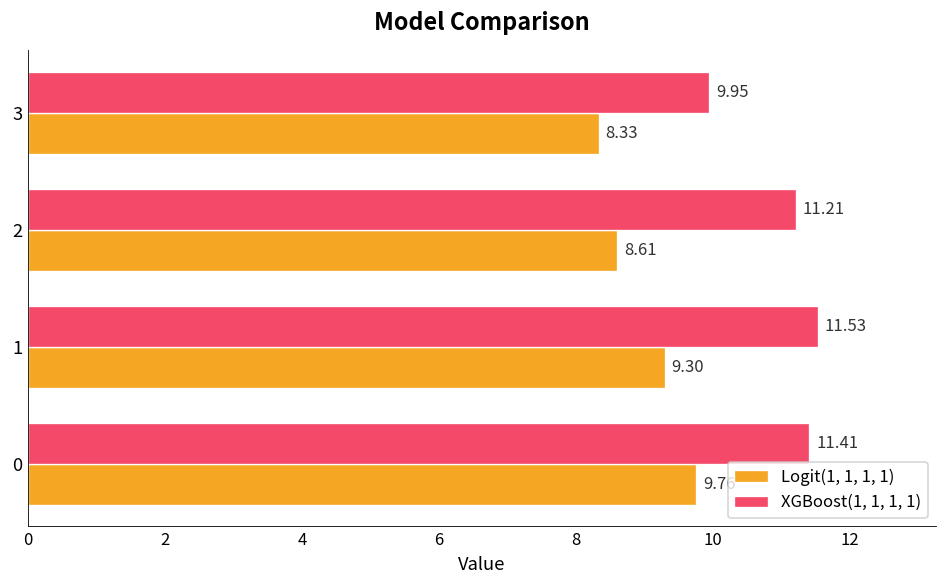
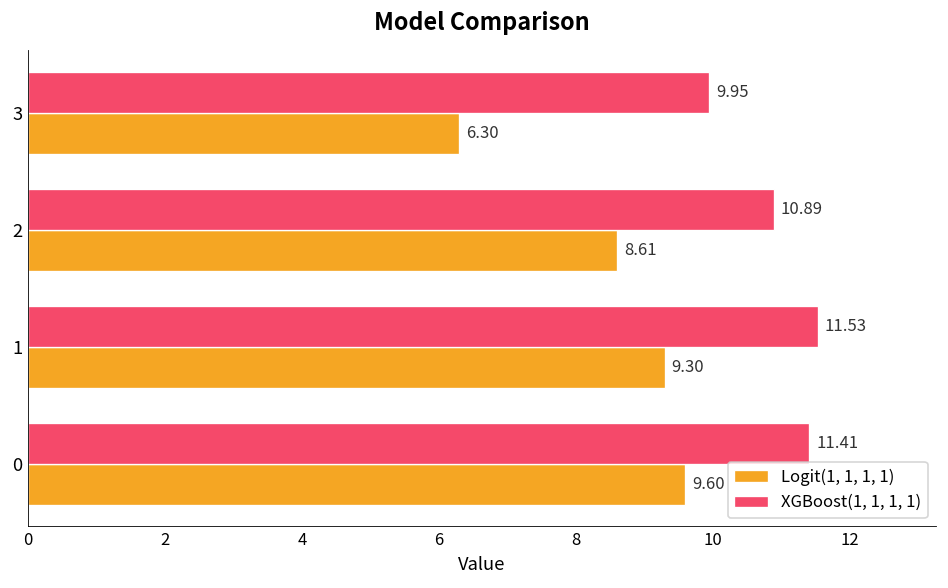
Logit(1, 1, 1, 1), 3: 8.33 -> 6.30
XGBoost(1, 1, 1, 1), 2: 11.21 -> 10.89
Logit(1, 1, 1, 1), 0: 9.8 -> 9.6
